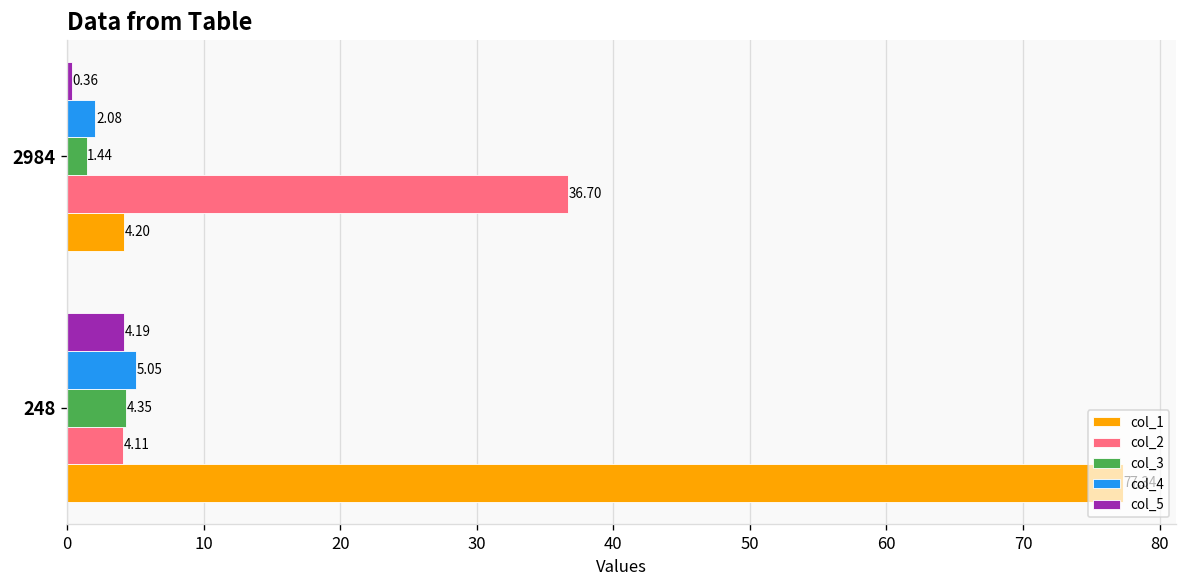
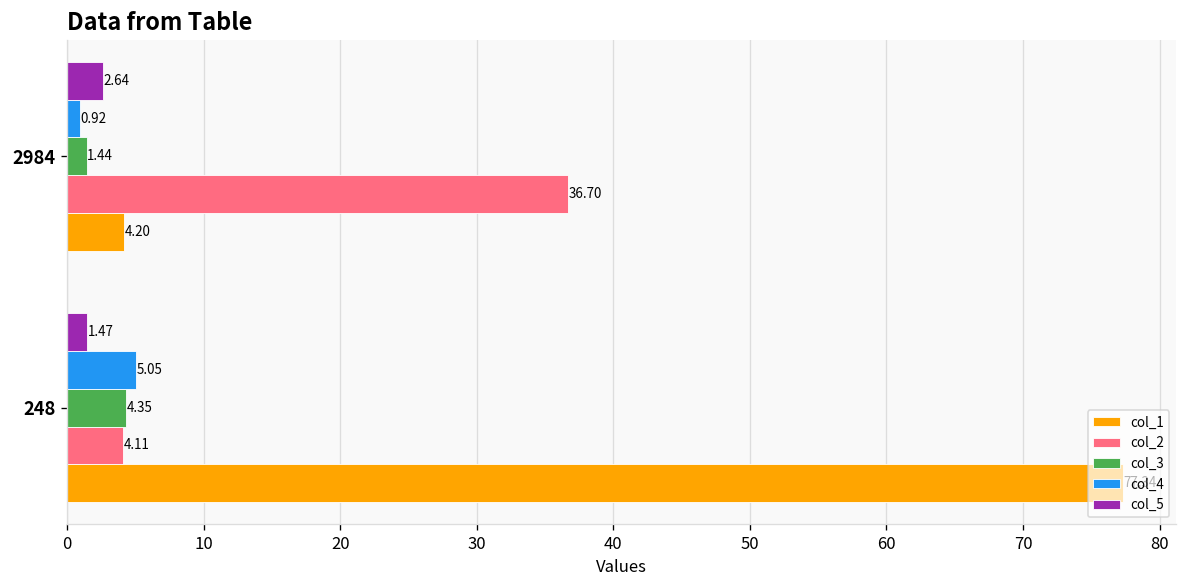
col_5, 2984: 0.36 -> 2.64
col_4, 2984: 2.08 -> 0.92
col_5, 248: 4.19 -> 1.47
